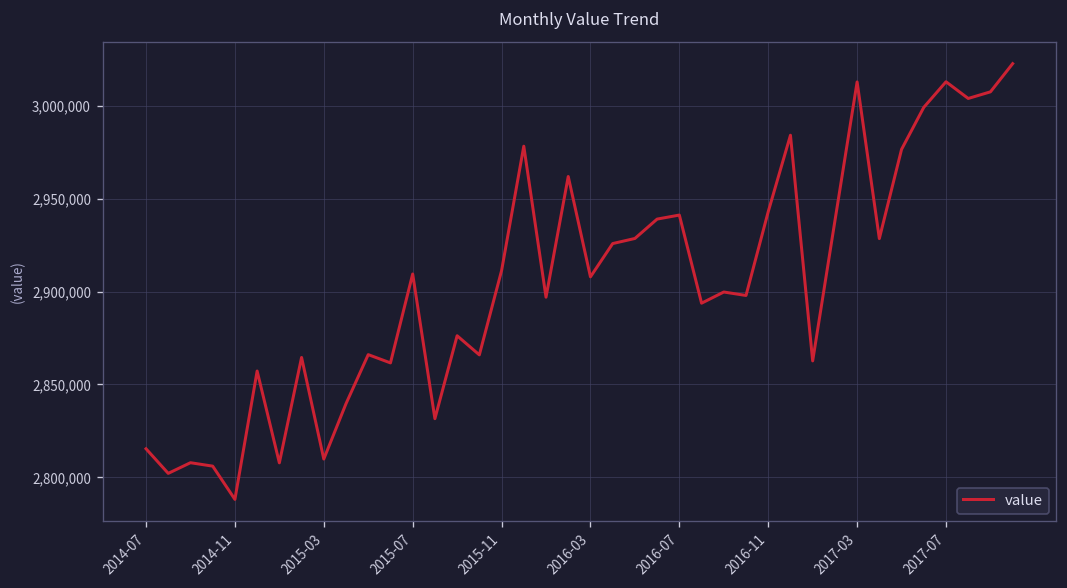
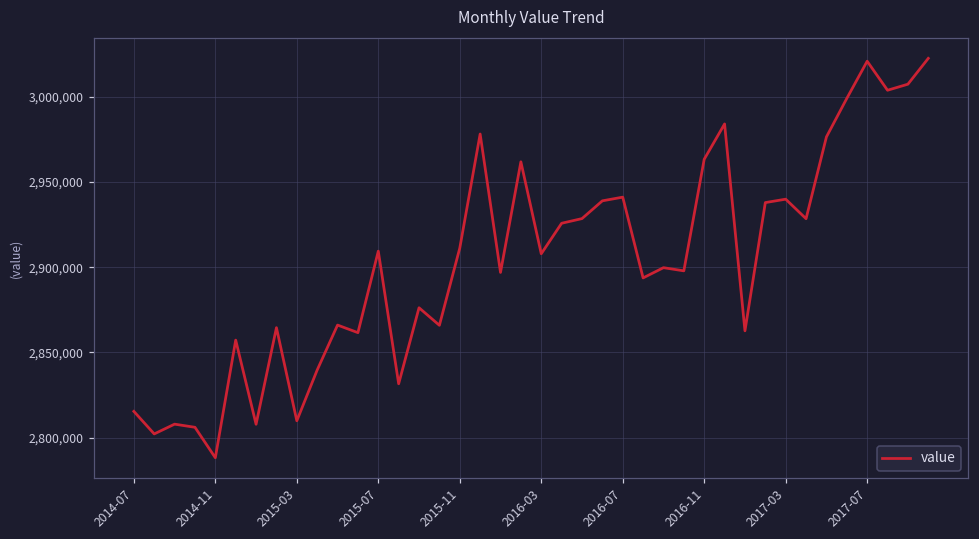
2016-11: 2,943,000 -> 2,963,000
2017-03: 3,013,000 -> 2,940,000
2017-07: 3,013,000 -> 3,021,000
